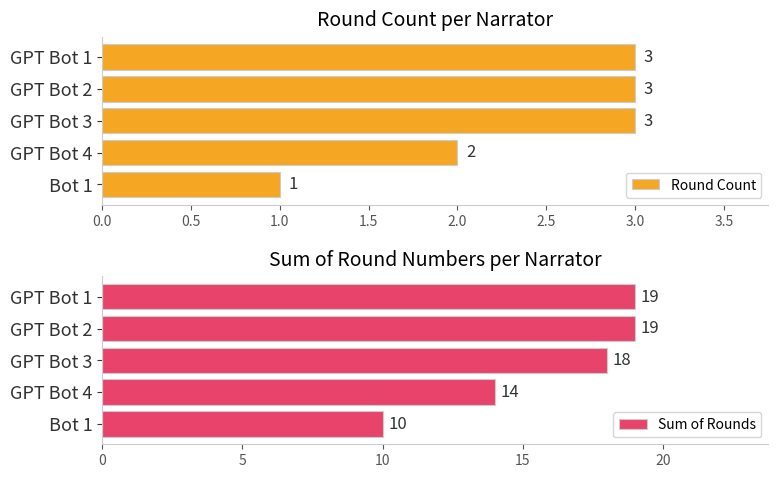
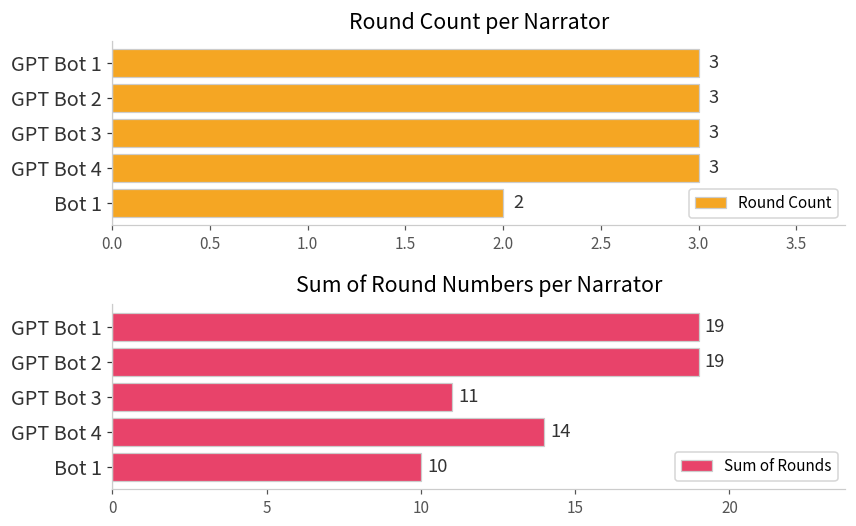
Round Count per Narrator, GPT Bot 4: 2 -> 3
Round Count per Narrator, Bot 1: 1 -> 2
Sum of Round Numbers per Narrator, GPT Bot 3: 18 -> 11
